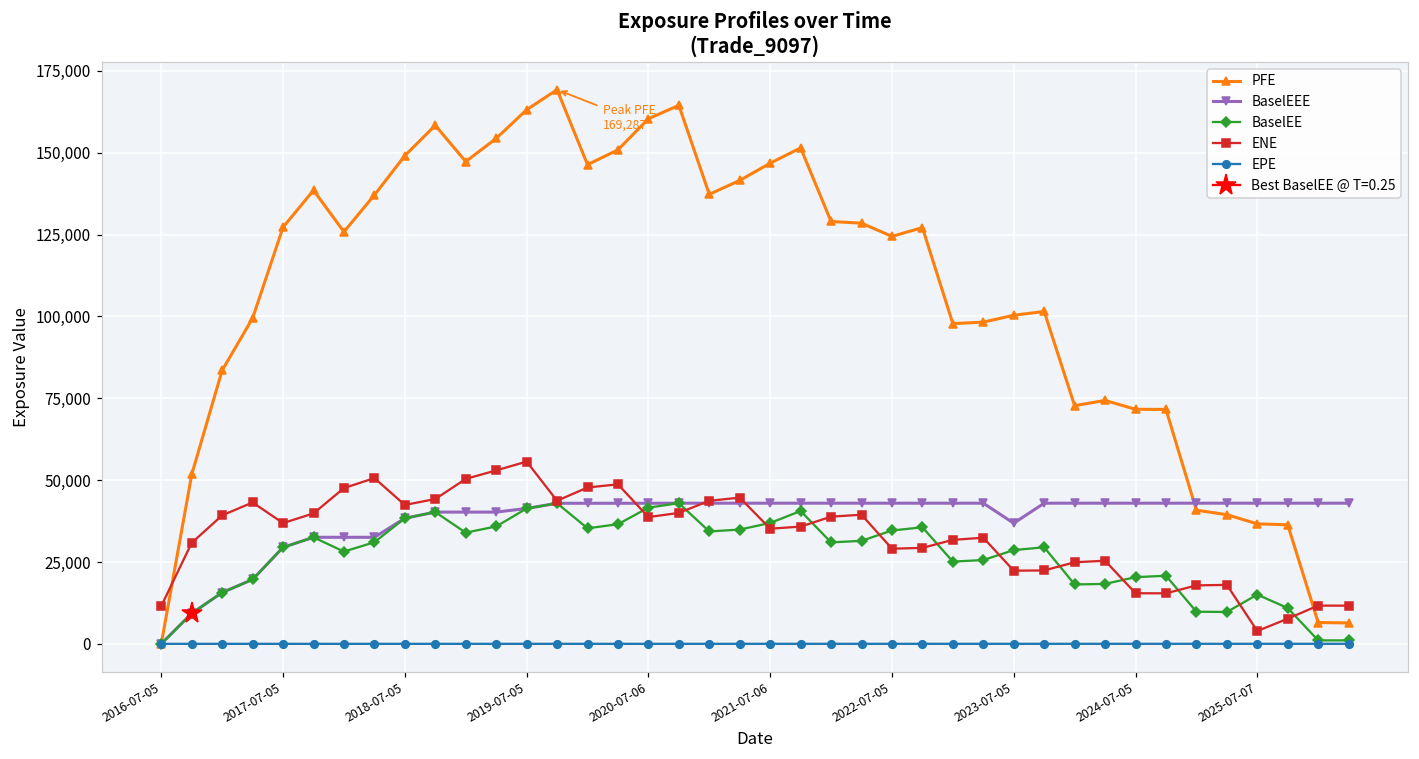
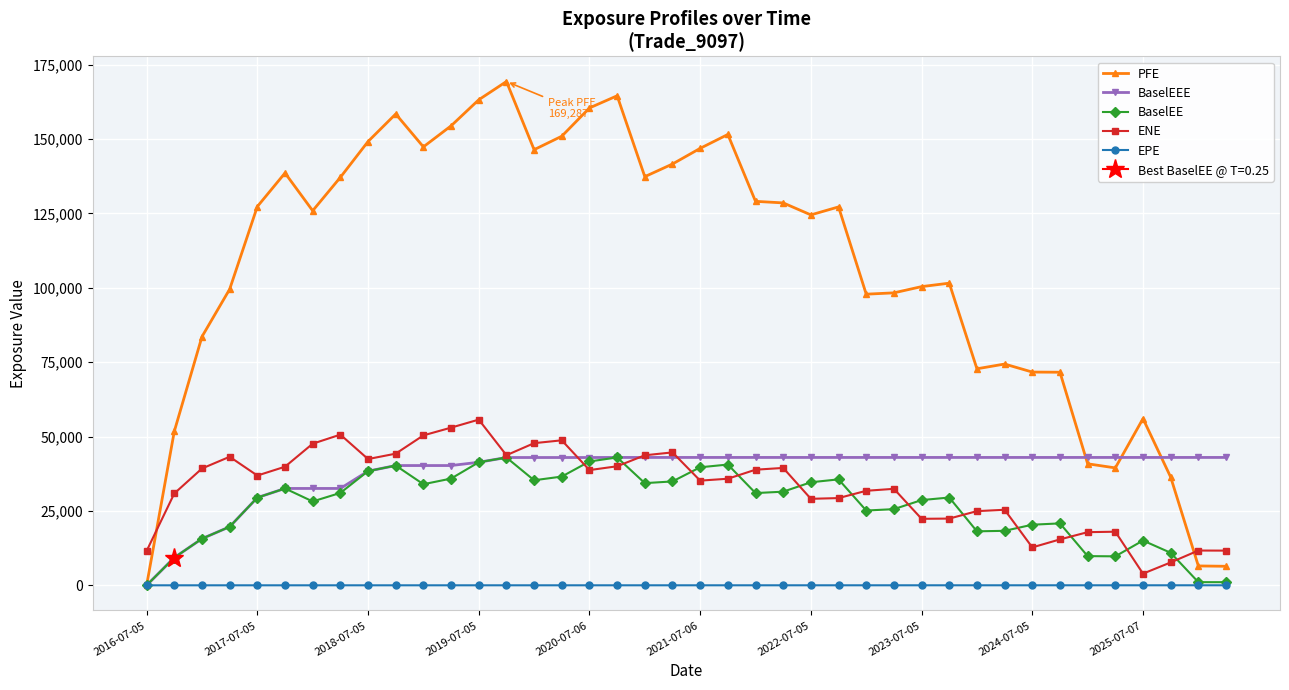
BaselEE, 2021-07-06: 37,000 -> 40,000
BaselEEE, 2023-07-05: 37,000 -> 43,000
ENE, 2024-07-05: 15,000 -> 13,000
PFE, 2025-07-07: 37,000 -> 56,000
